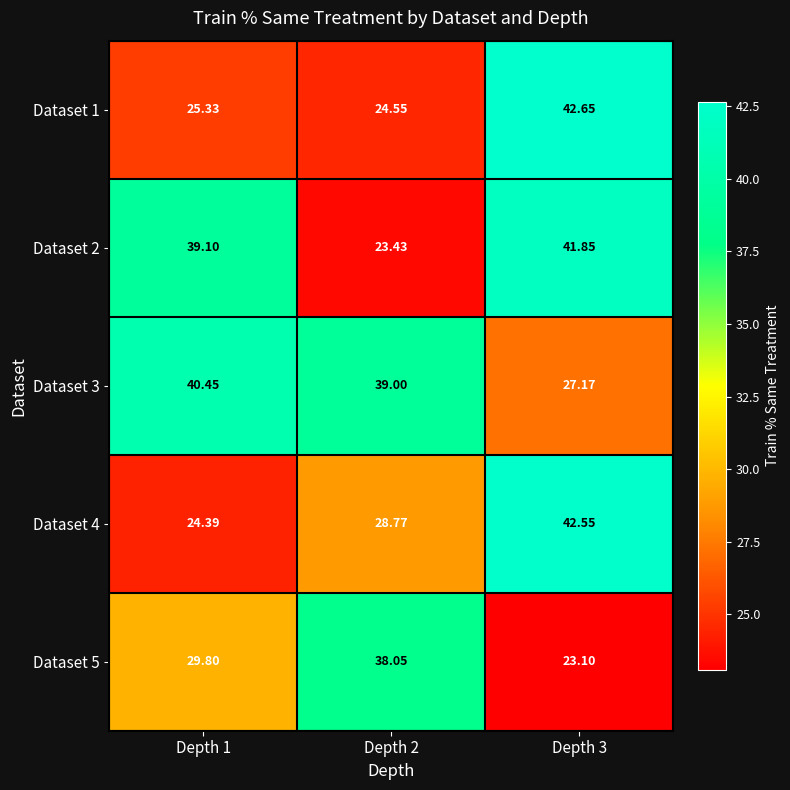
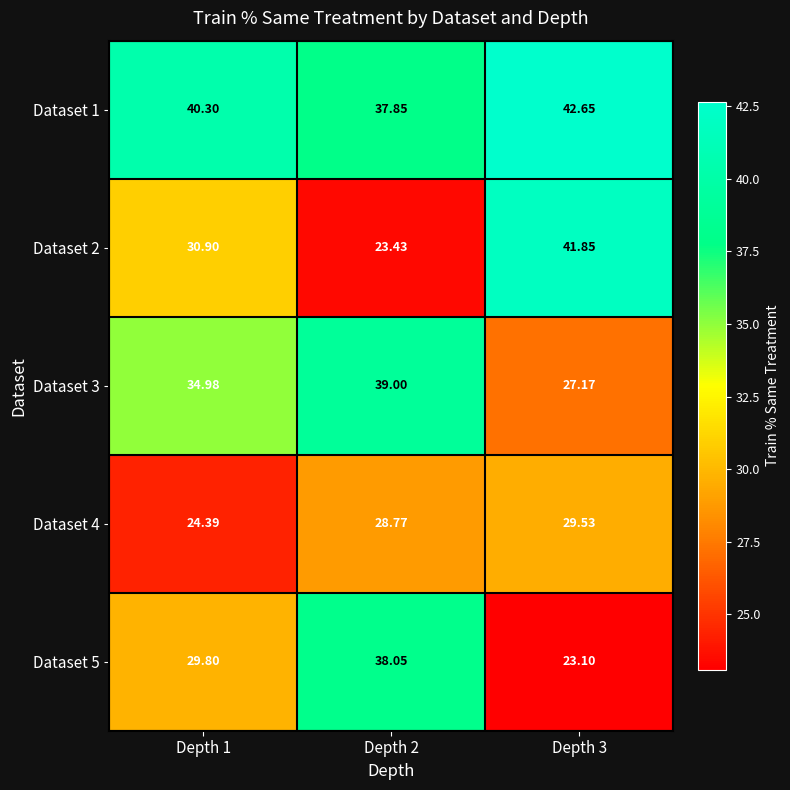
Dataset 1, Depth 1: 25.33 -> 40.30
Dataset 1, Depth 2: 24.55 -> 37.85
Dataset 2, Depth 1: 39.10 -> 30.90
Dataset 3, Depth 1: 40.45 -> 34.98
Dataset 4, Depth 3: 42.55 -> 29.53
